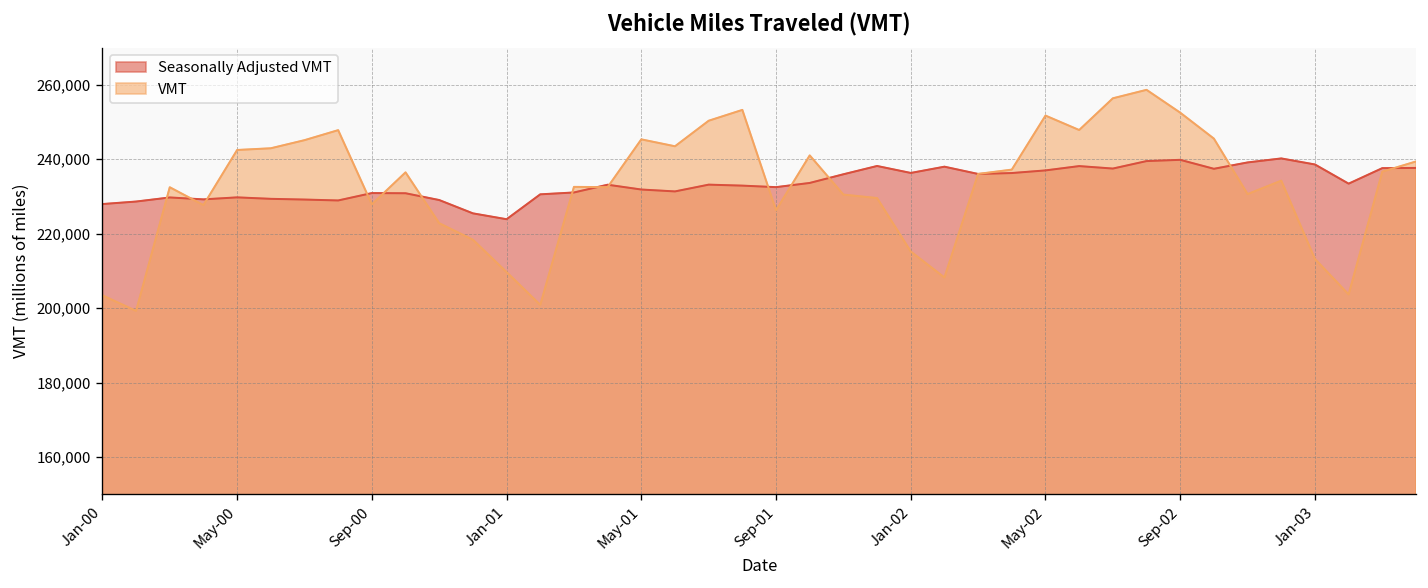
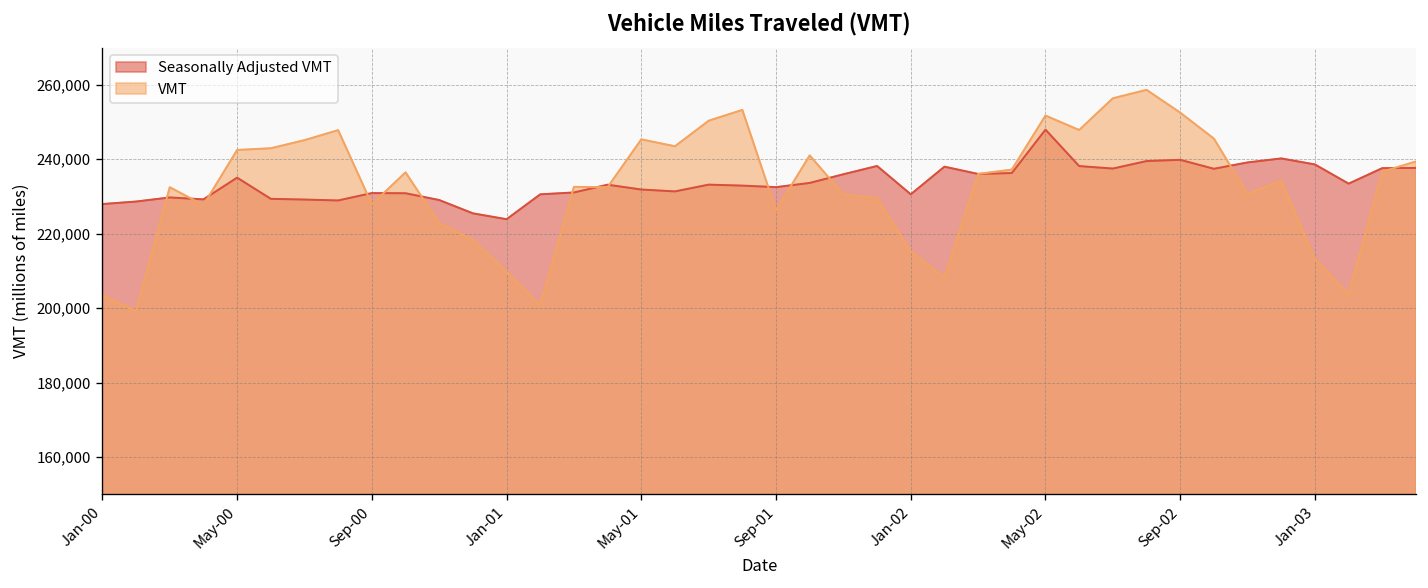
Seasonally Adjusted VMT, May-00: 230,000 -> 235,000
Seasonally Adjusted VMT, Jan-02: 236,000 -> 231,000
Seasonally Adjusted VMT, May-02: 237,000 -> 248,000
